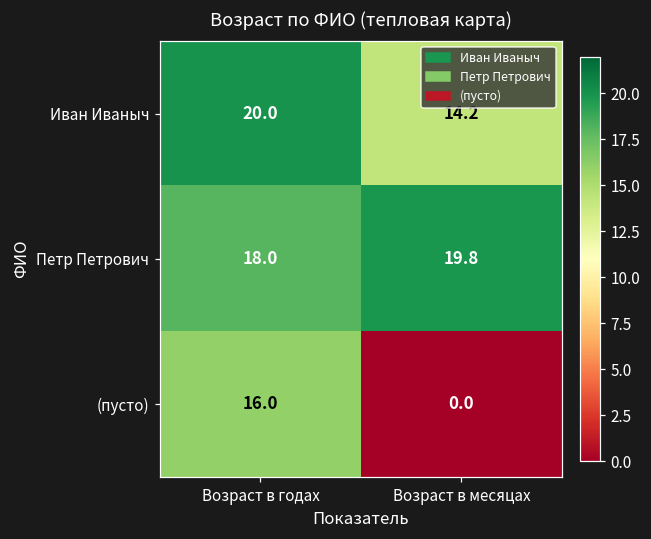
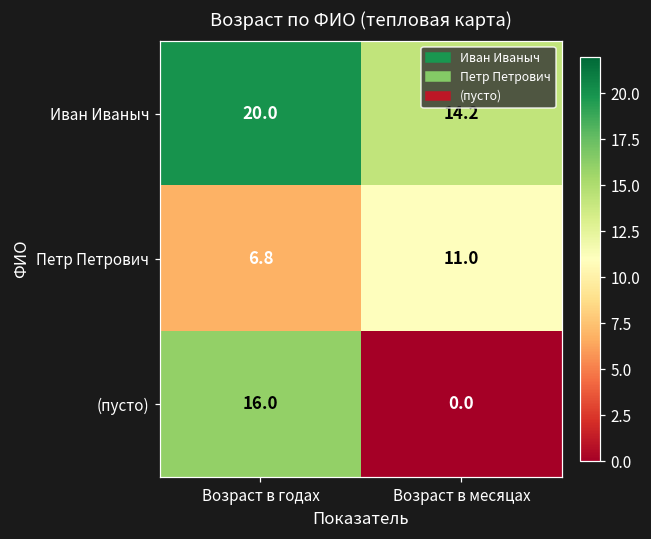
Петр Петрович, Возраст в годах: 18.0 -> 6.8
Петр Петрович, Возраст в месяцах: 19.8 -> 11.0
